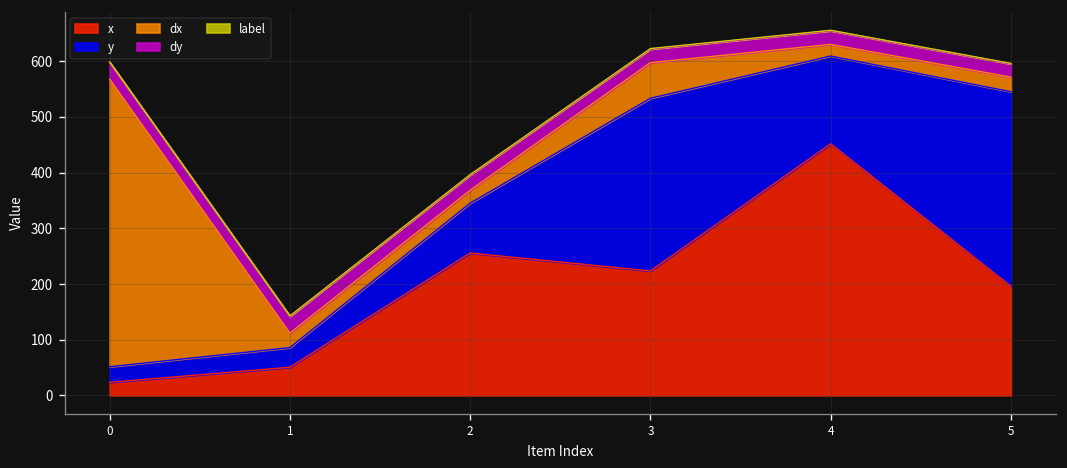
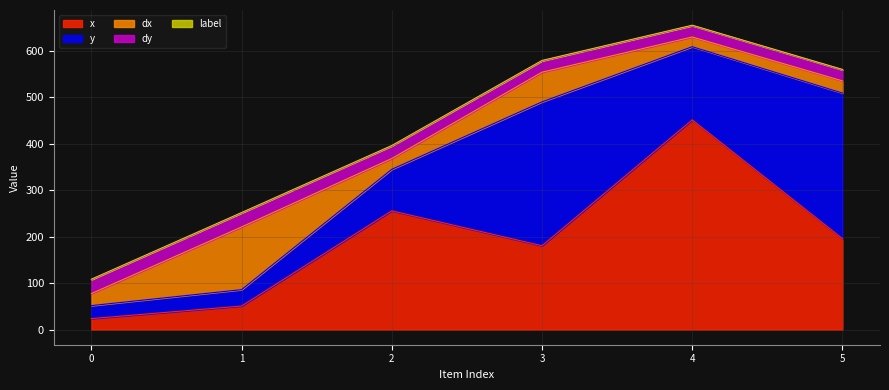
dx, 0: 520 -> 30
dx, 1: 30 -> 140
x, 3: 220 -> 180
y, 5: 350 -> 310
